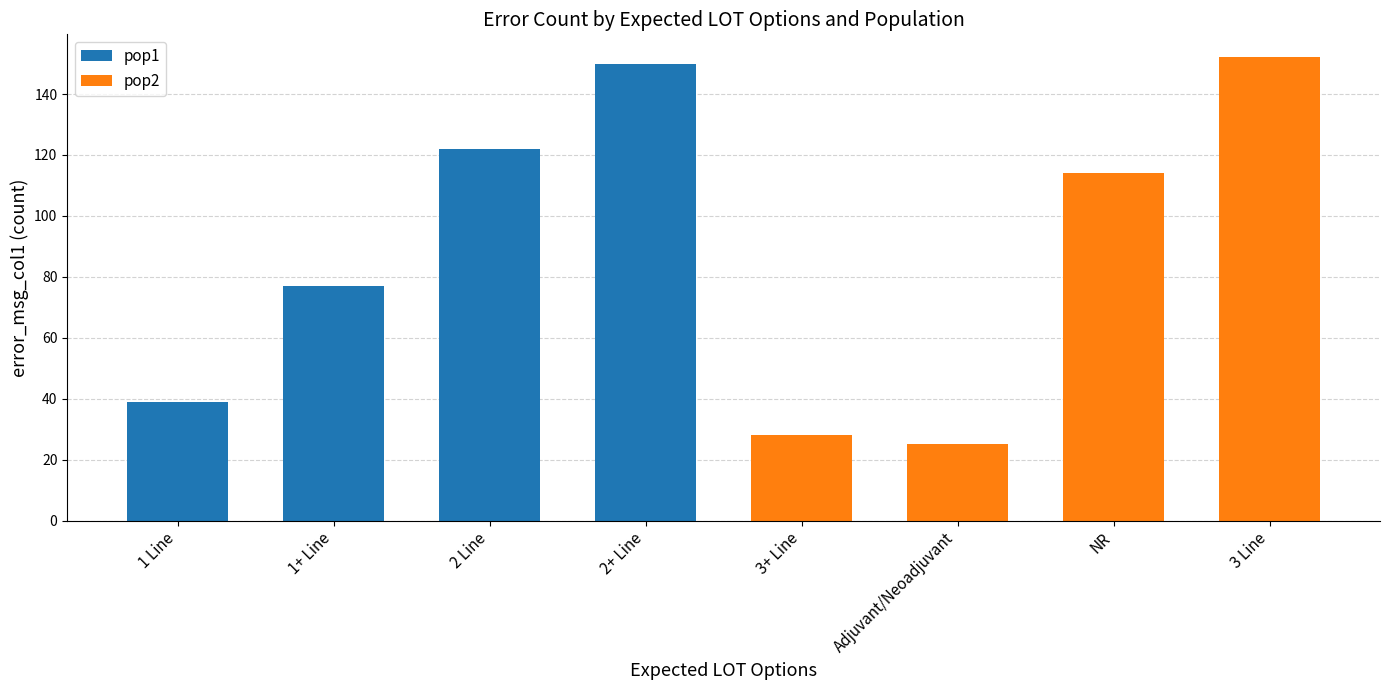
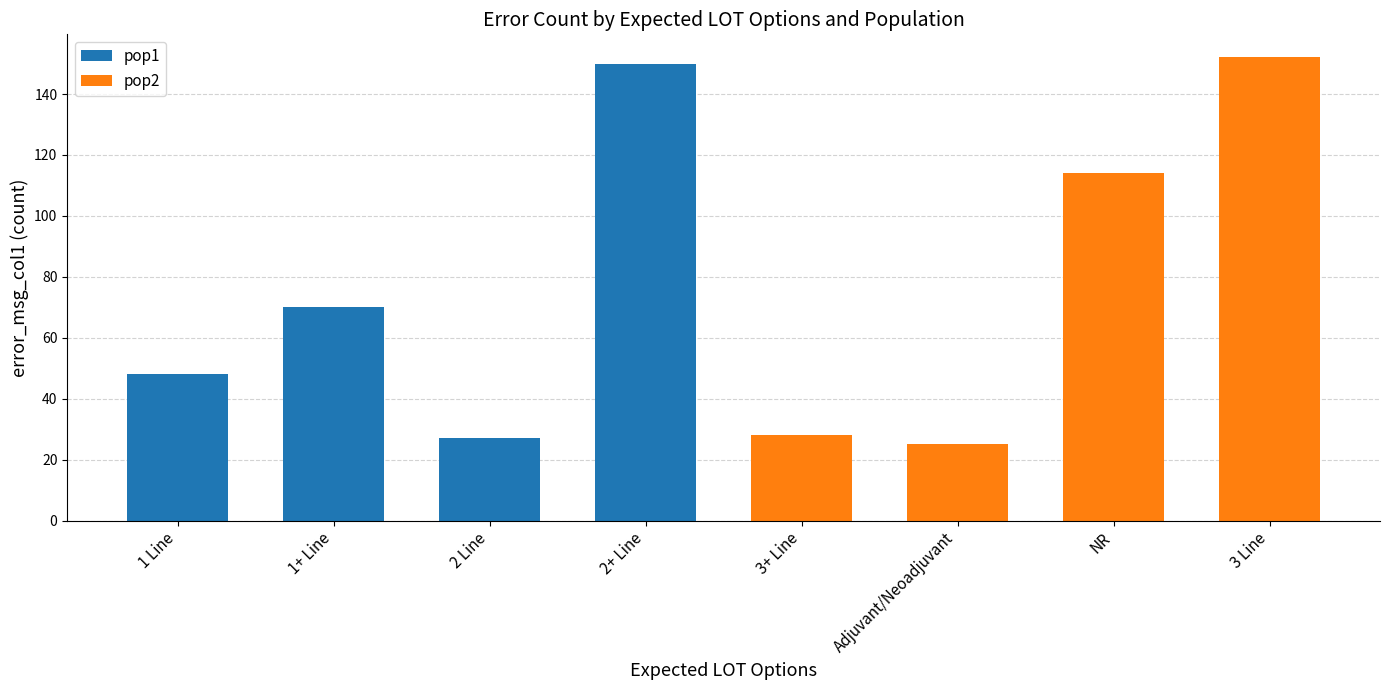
pop1, 1 Line: 39 -> 48
pop1, 1+ Line: 77 -> 70
pop1, 2 Line: 122 -> 27
